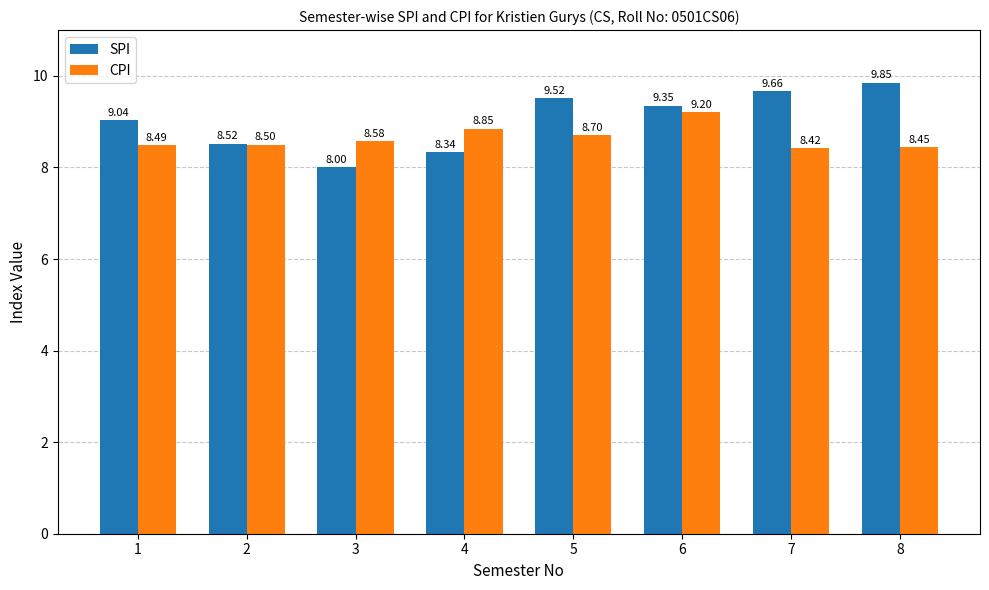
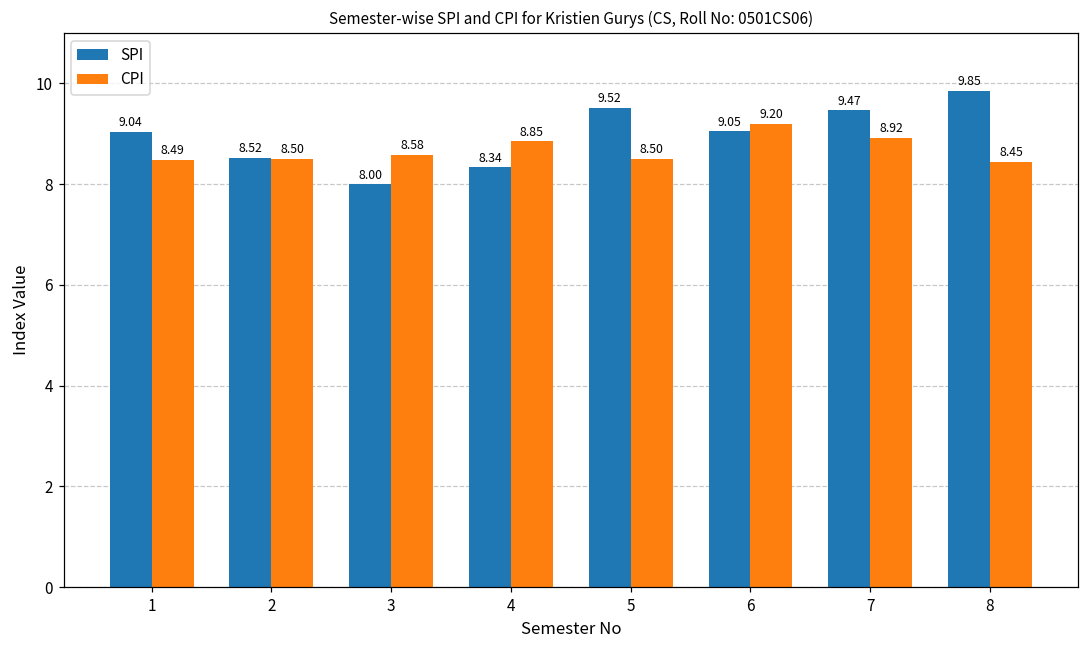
CPI, 5: 8.70 -> 8.50
SPI, 6: 9.35 -> 9.05
SPI, 7: 9.66 -> 9.47
CPI, 7: 8.42 -> 8.92
